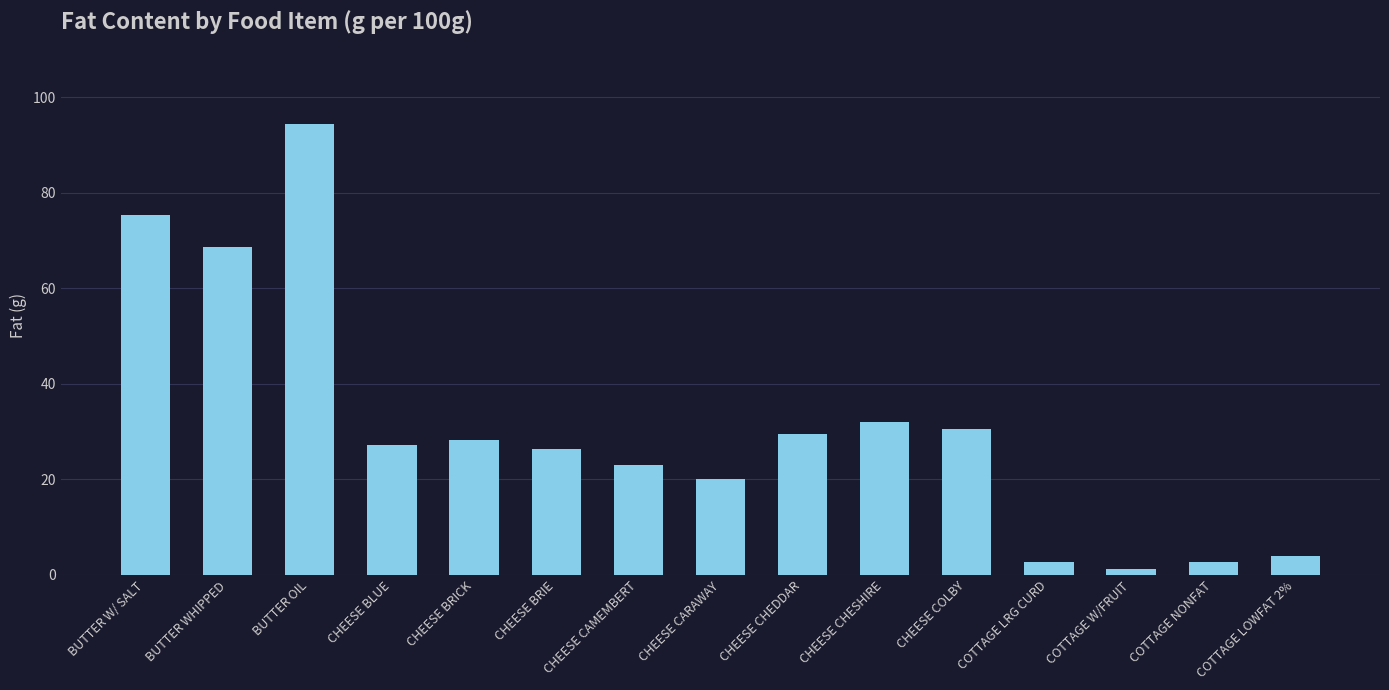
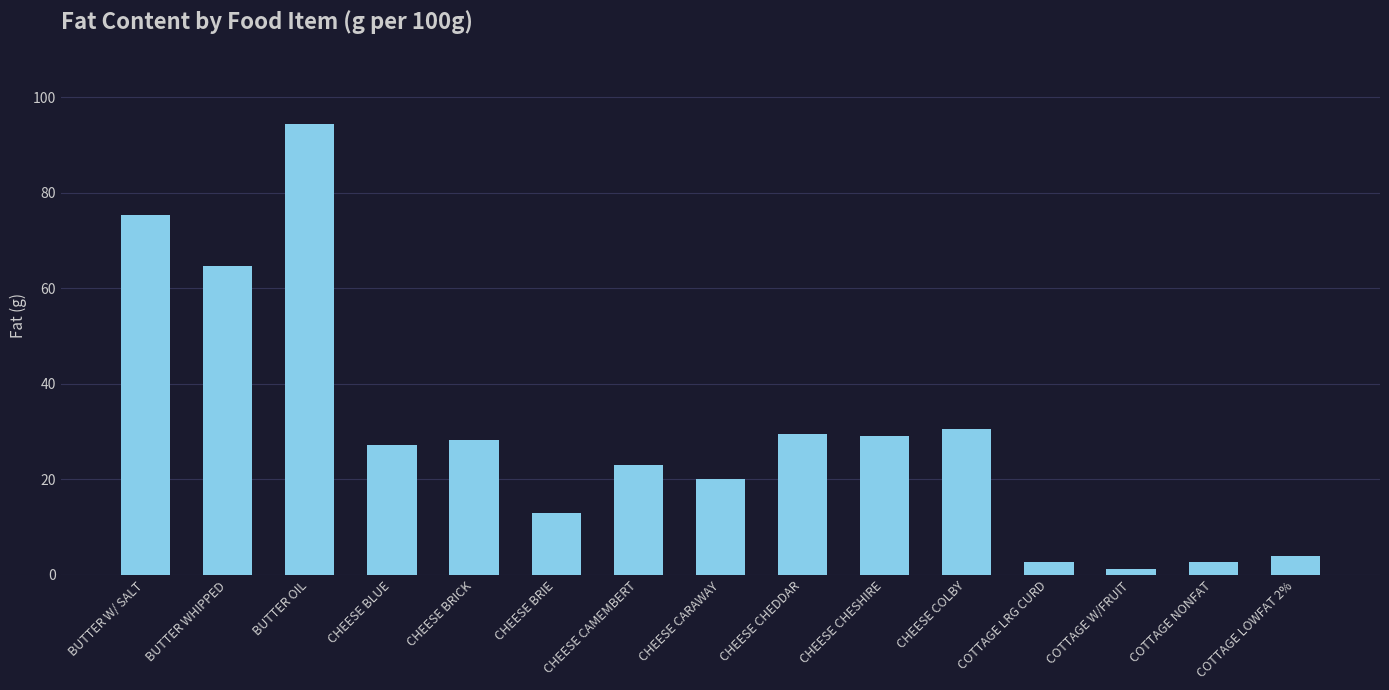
BUTTER WHIPPED: 69 -> 65
CHEESE BRIE: 26 -> 13
CHEESE CHESHIRE: 32 -> 29
